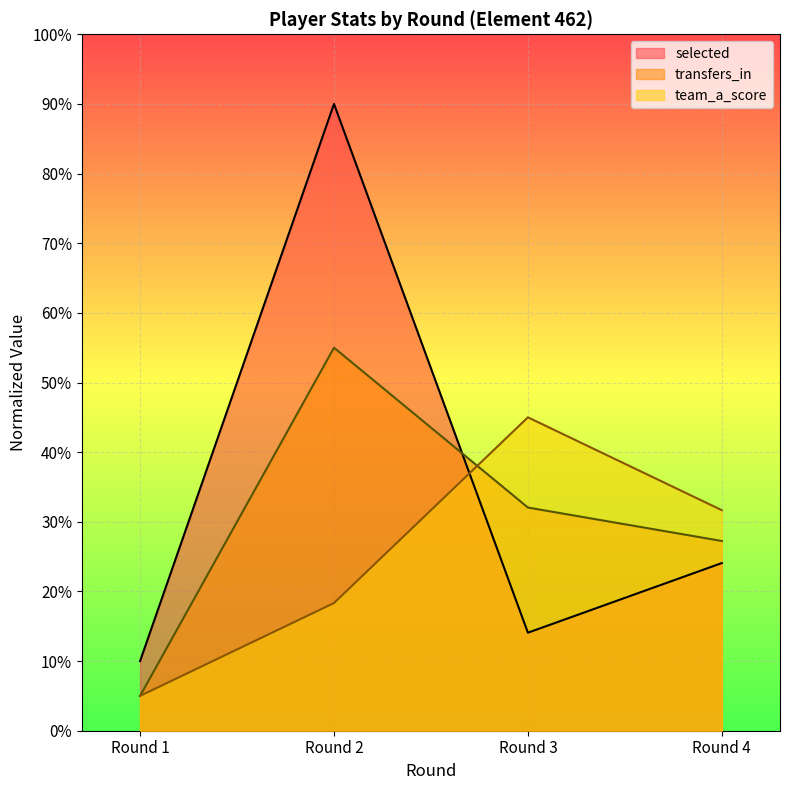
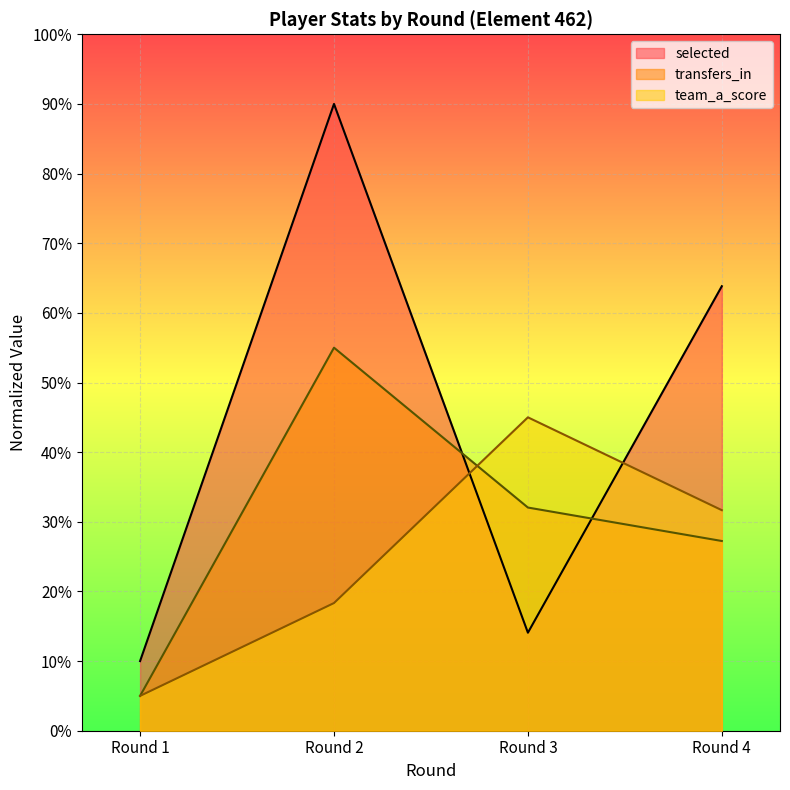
selected, Round 4: 24% -> 64%
